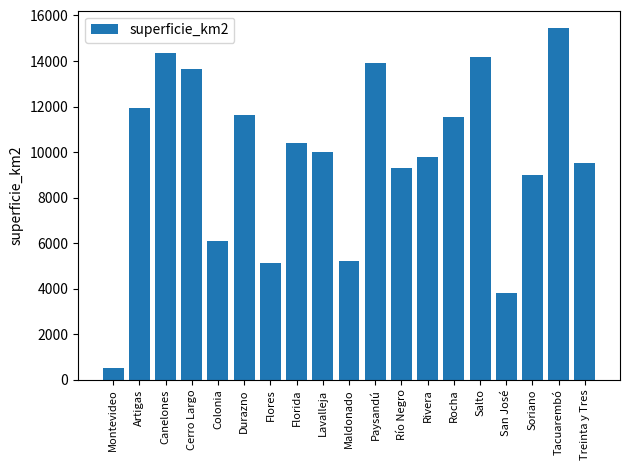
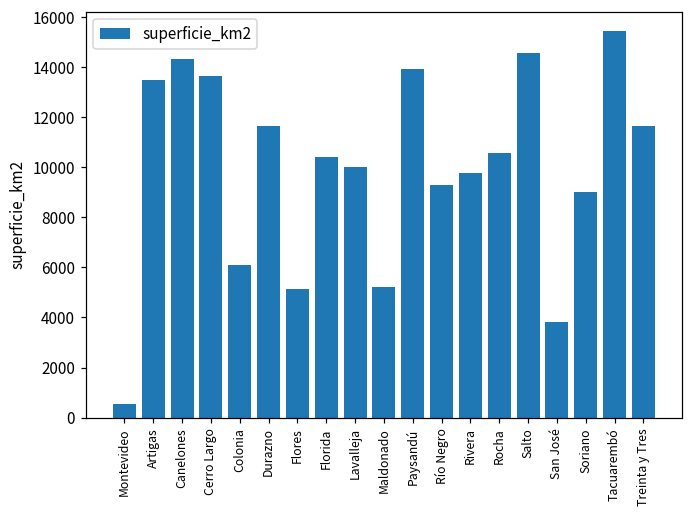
Artigas: 11900 -> 13500
Rocha: 11600 -> 10600
Salto: 14200 -> 14600
Treinta y Tres: 9500 -> 11700
